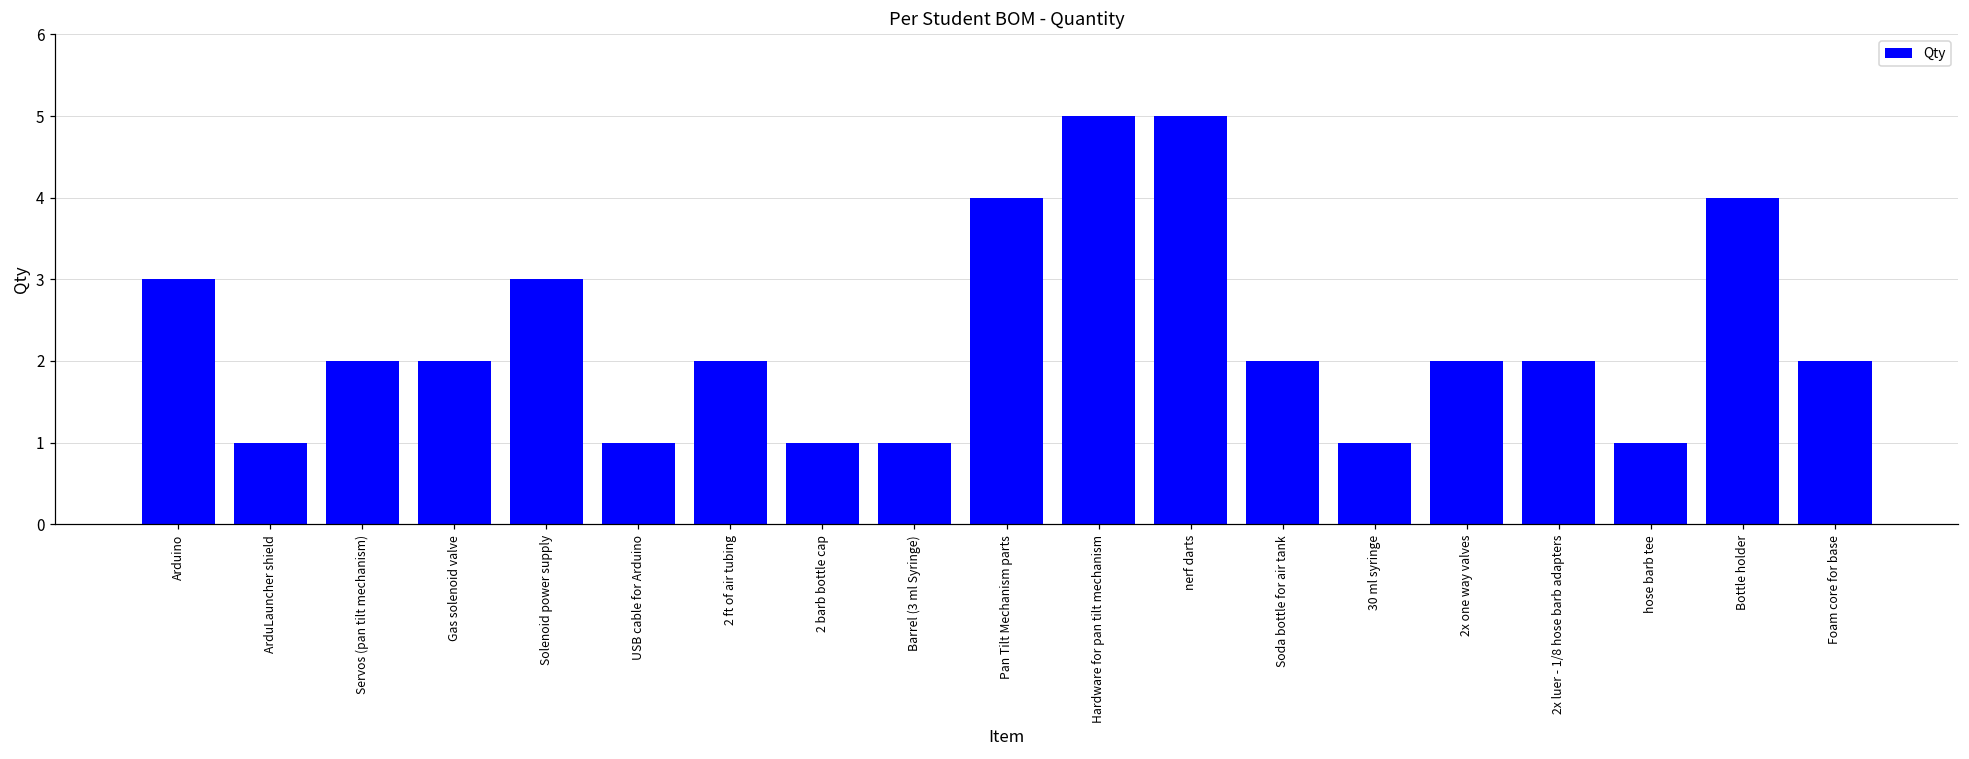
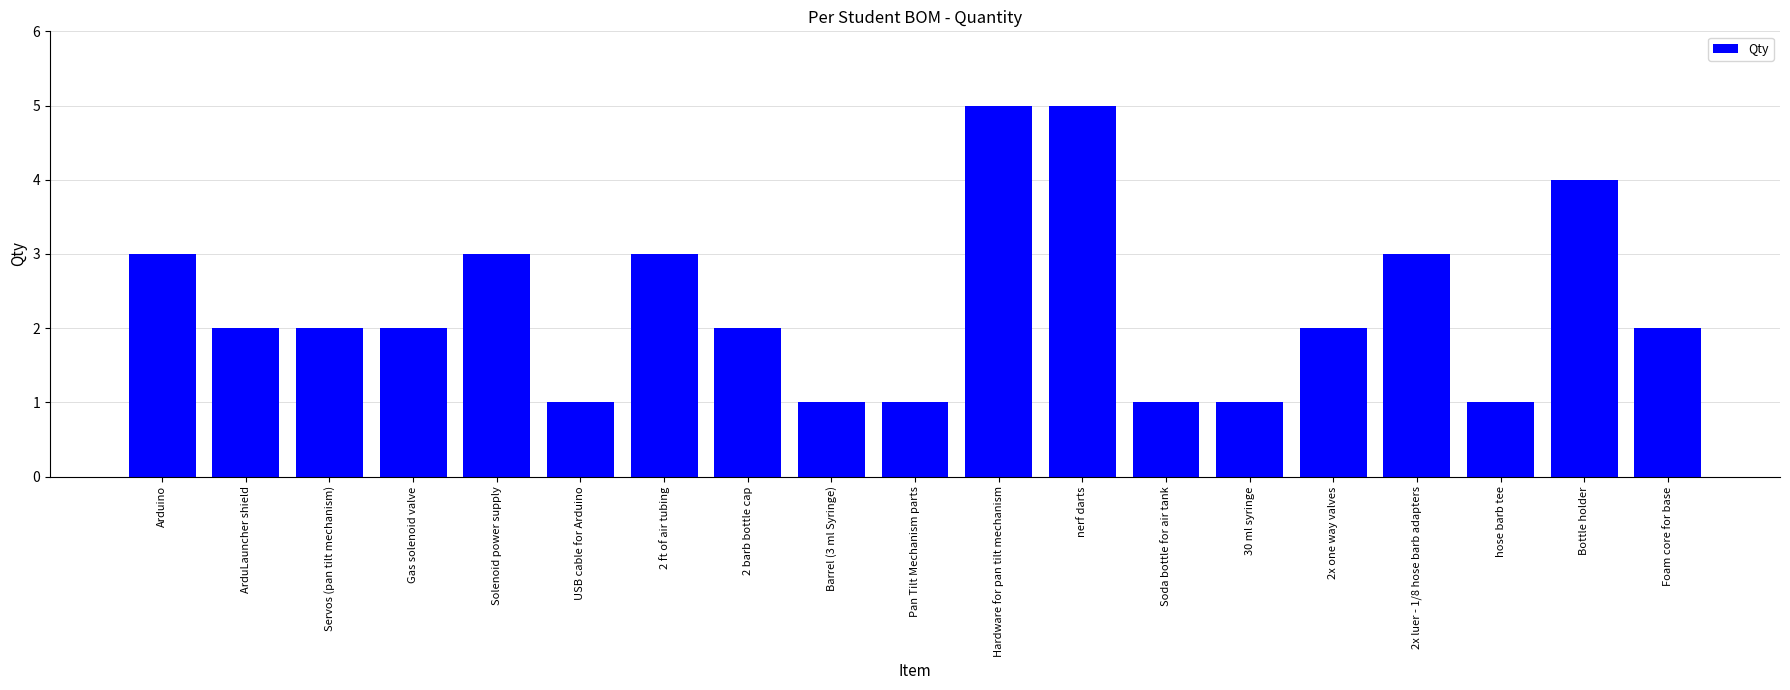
ArduLauncher shield: 1 -> 2
2 ft of air tubing: 2 -> 3
2 barb bottle cap: 1 -> 2
Pan Tilt Mechanism parts: 4 -> 1
Soda bottle for air tank: 2 -> 1
2x luer - 1/8 hose barb adapters: 2 -> 3
